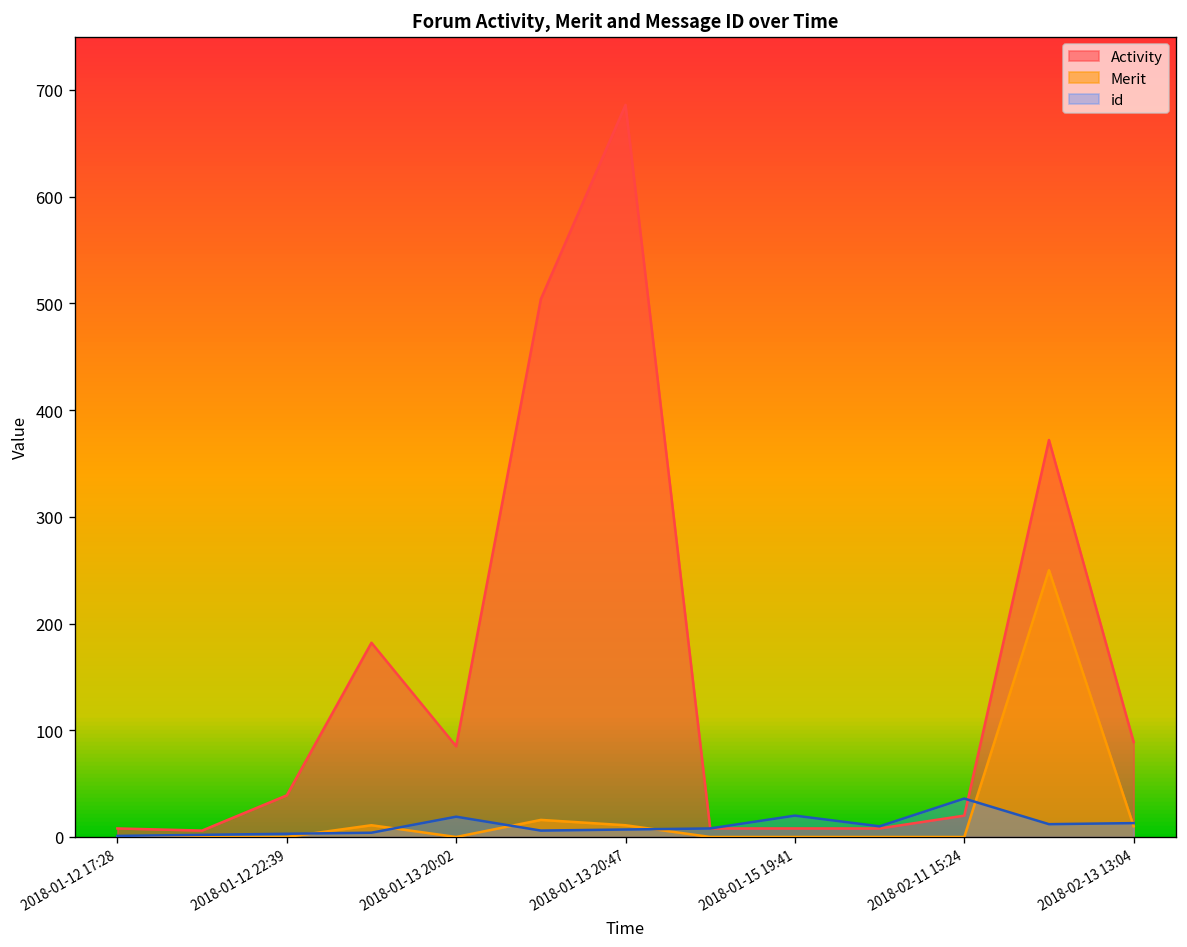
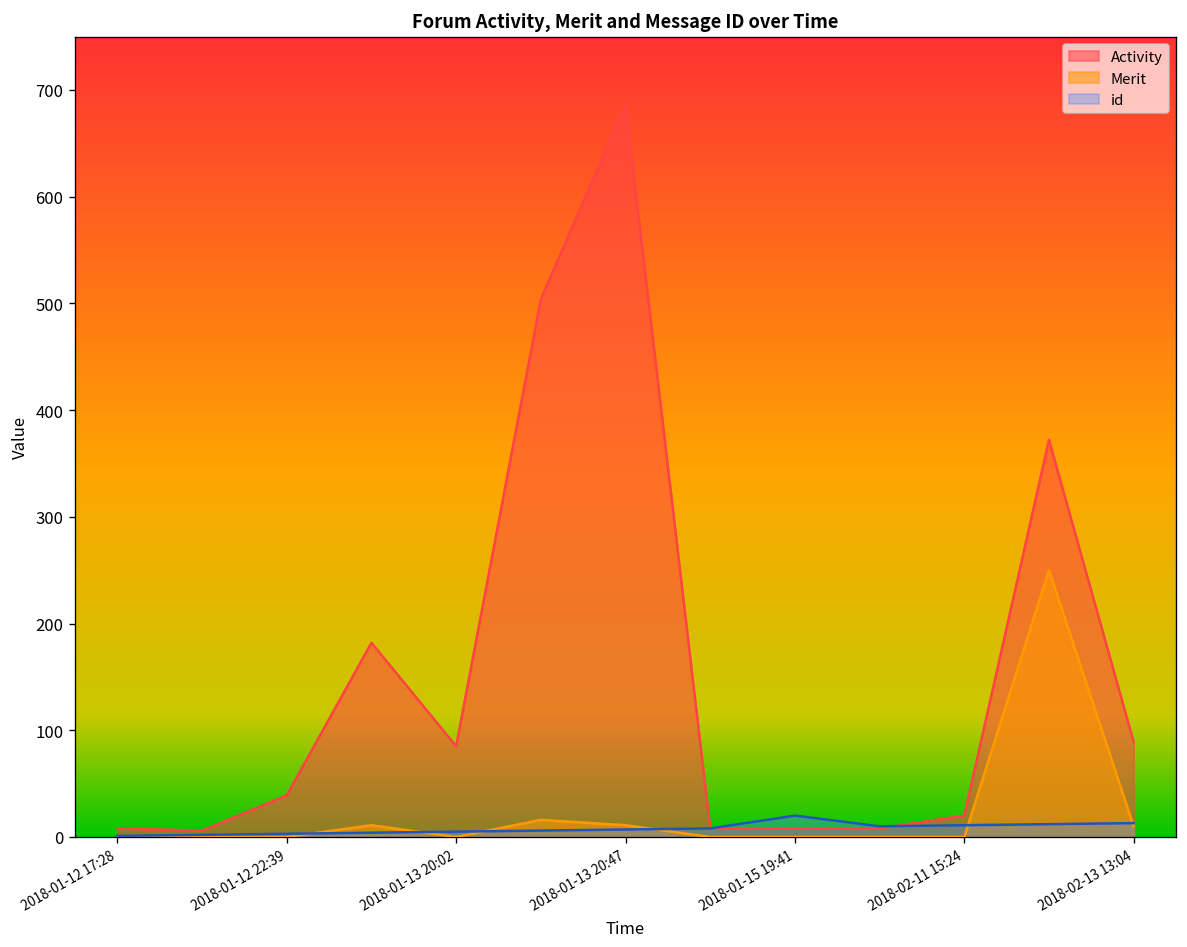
id, 2018-01-13 20:02: 20 -> 10
id, 2018-02-11 15:24: 40 -> 10
